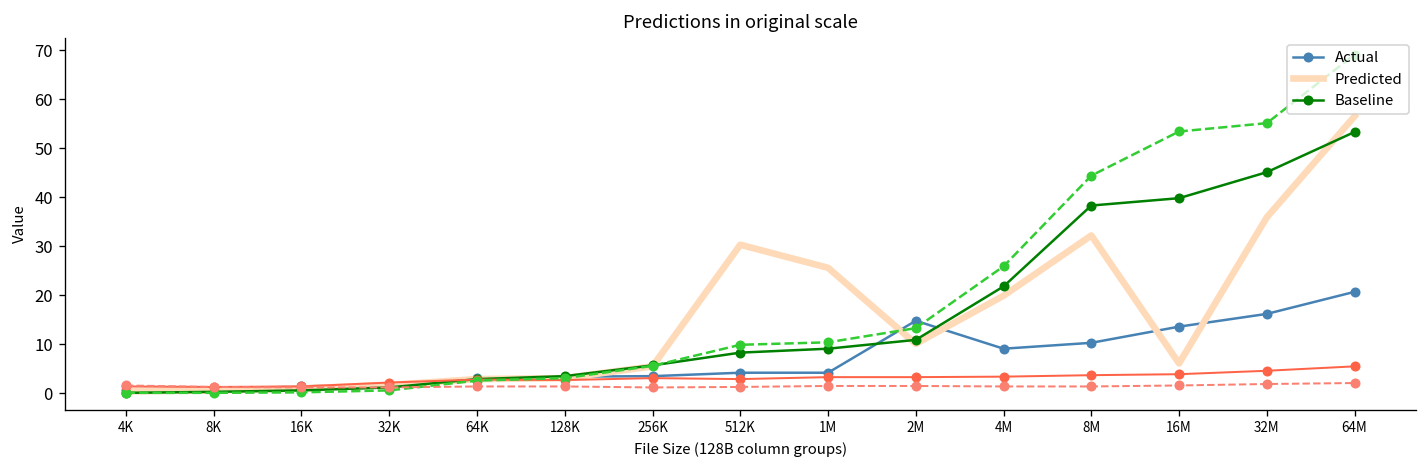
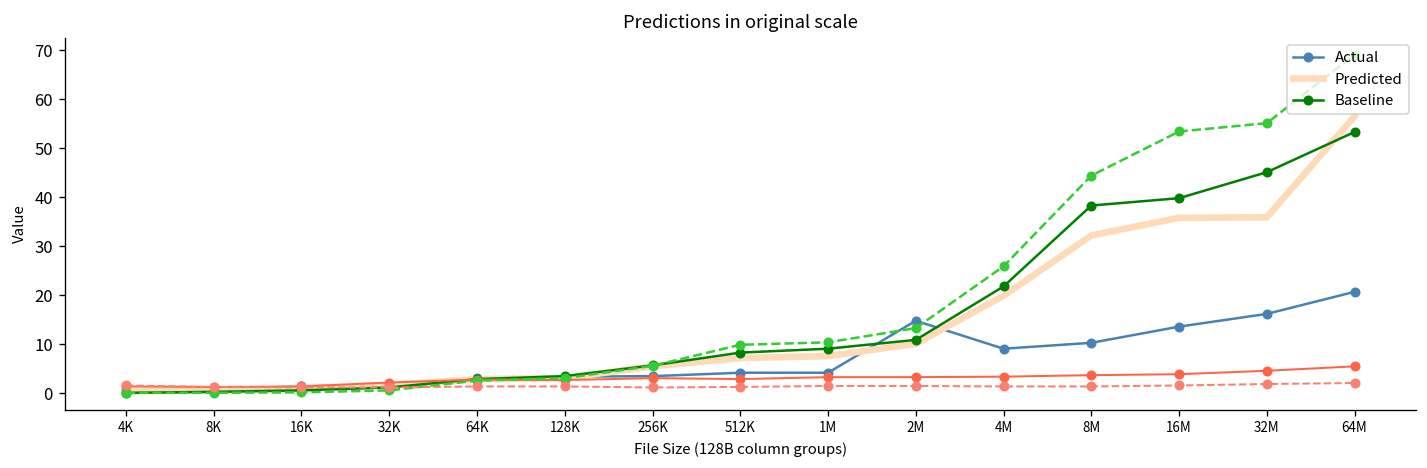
Predicted, 512K: 30 -> 7
Predicted, 1M: 26 -> 8
Predicted, 16M: 6 -> 36
